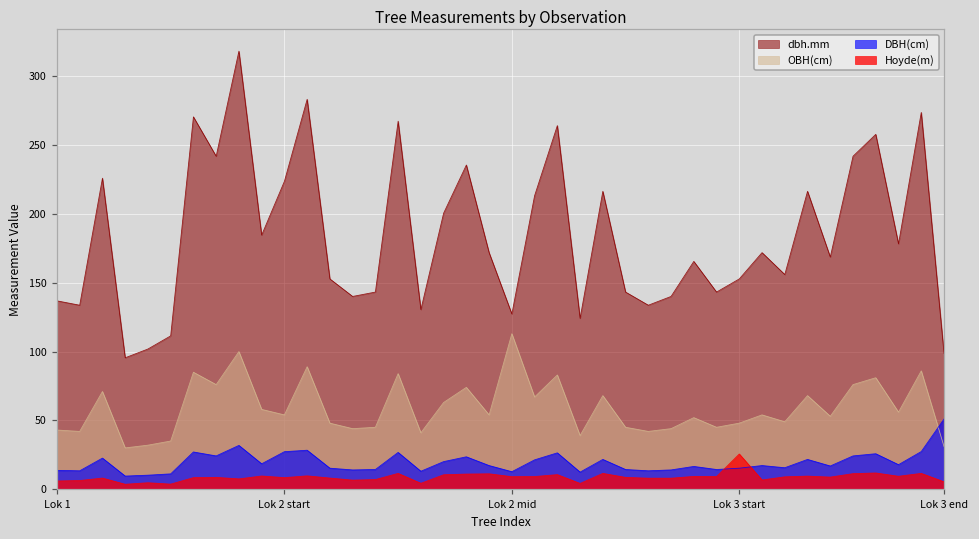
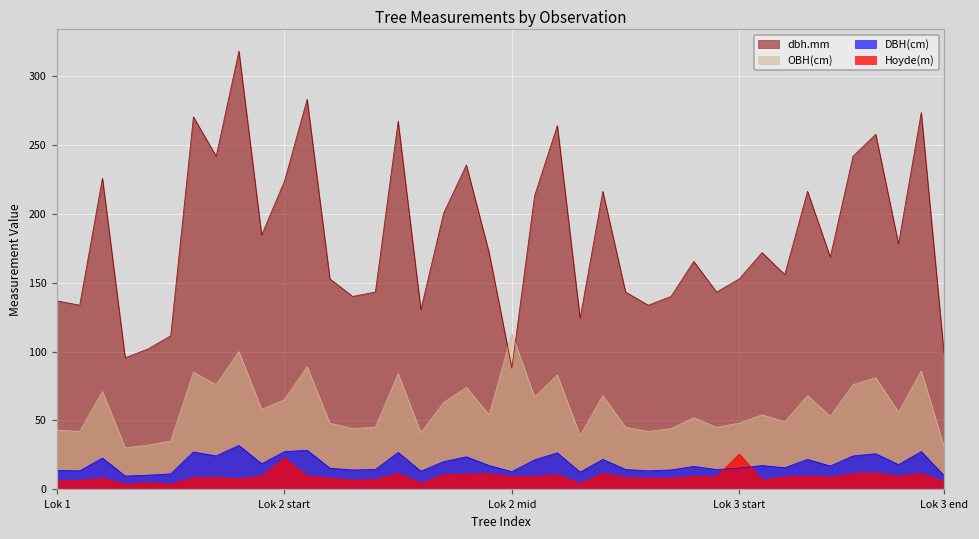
OBH(cm), Lok 2 start: 54 -> 65
Hoyde(m), Lok 2 start: 8 -> 23
dbh.mm, Lok 2 mid: 127 -> 88
DBH(cm), Lok 3 end: 51 -> 10
